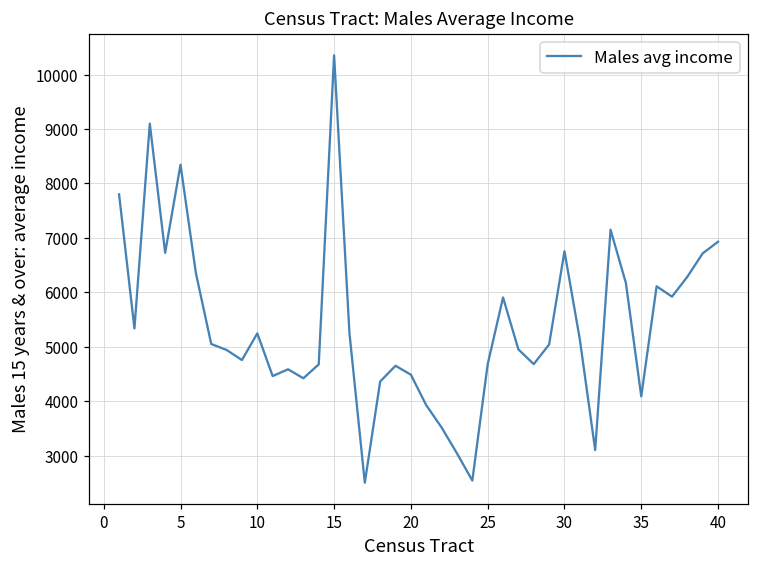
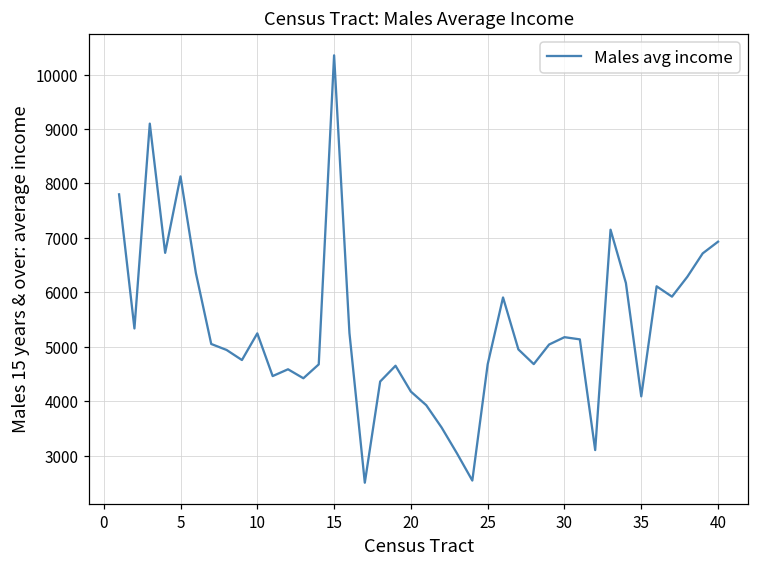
5: 8300 -> 8100
20: 4500 -> 4200
30: 6800 -> 5200
